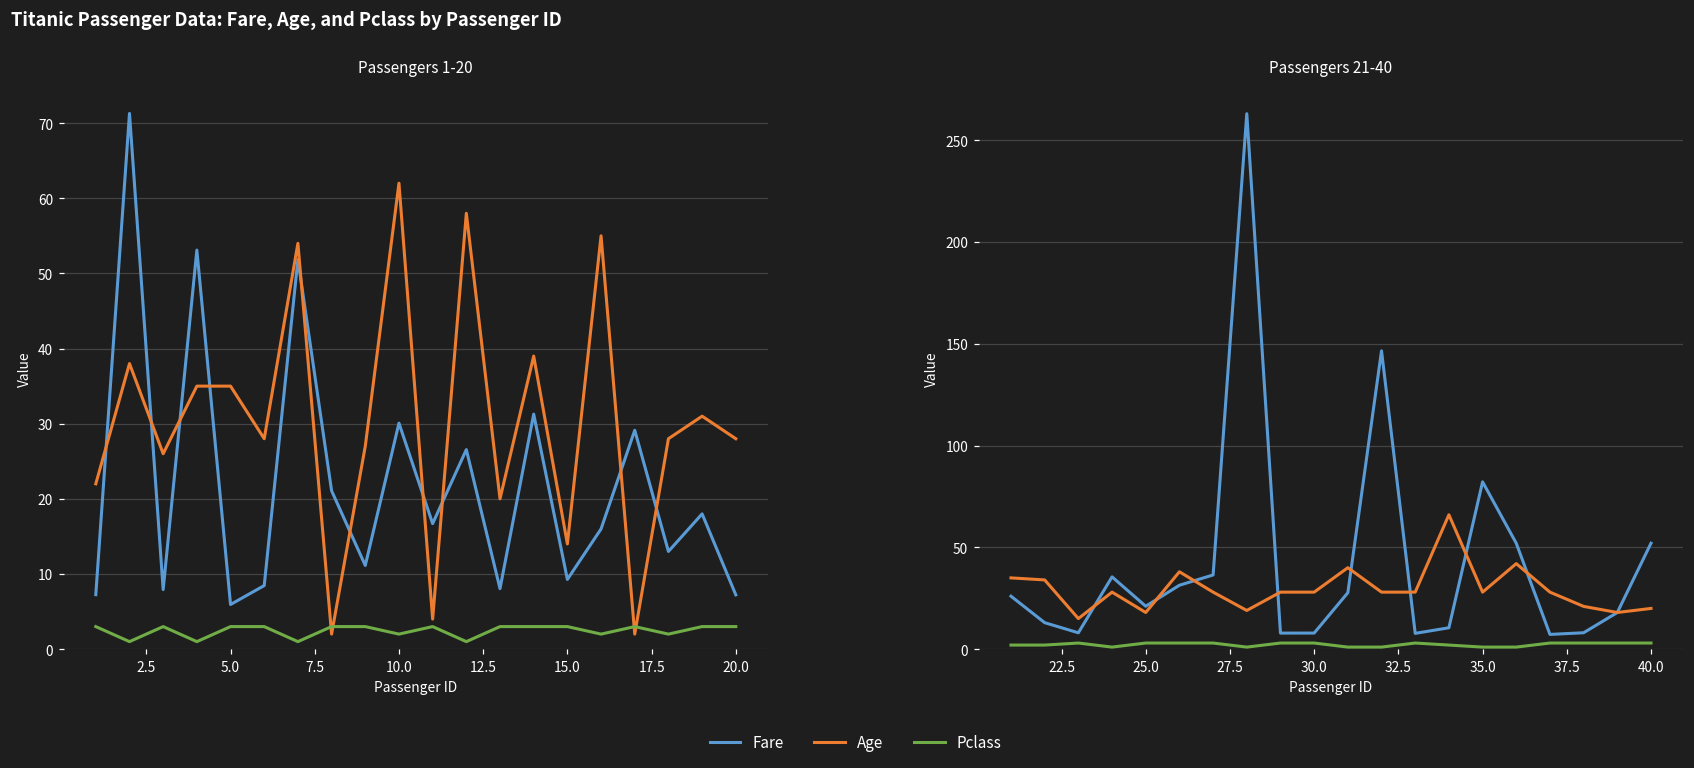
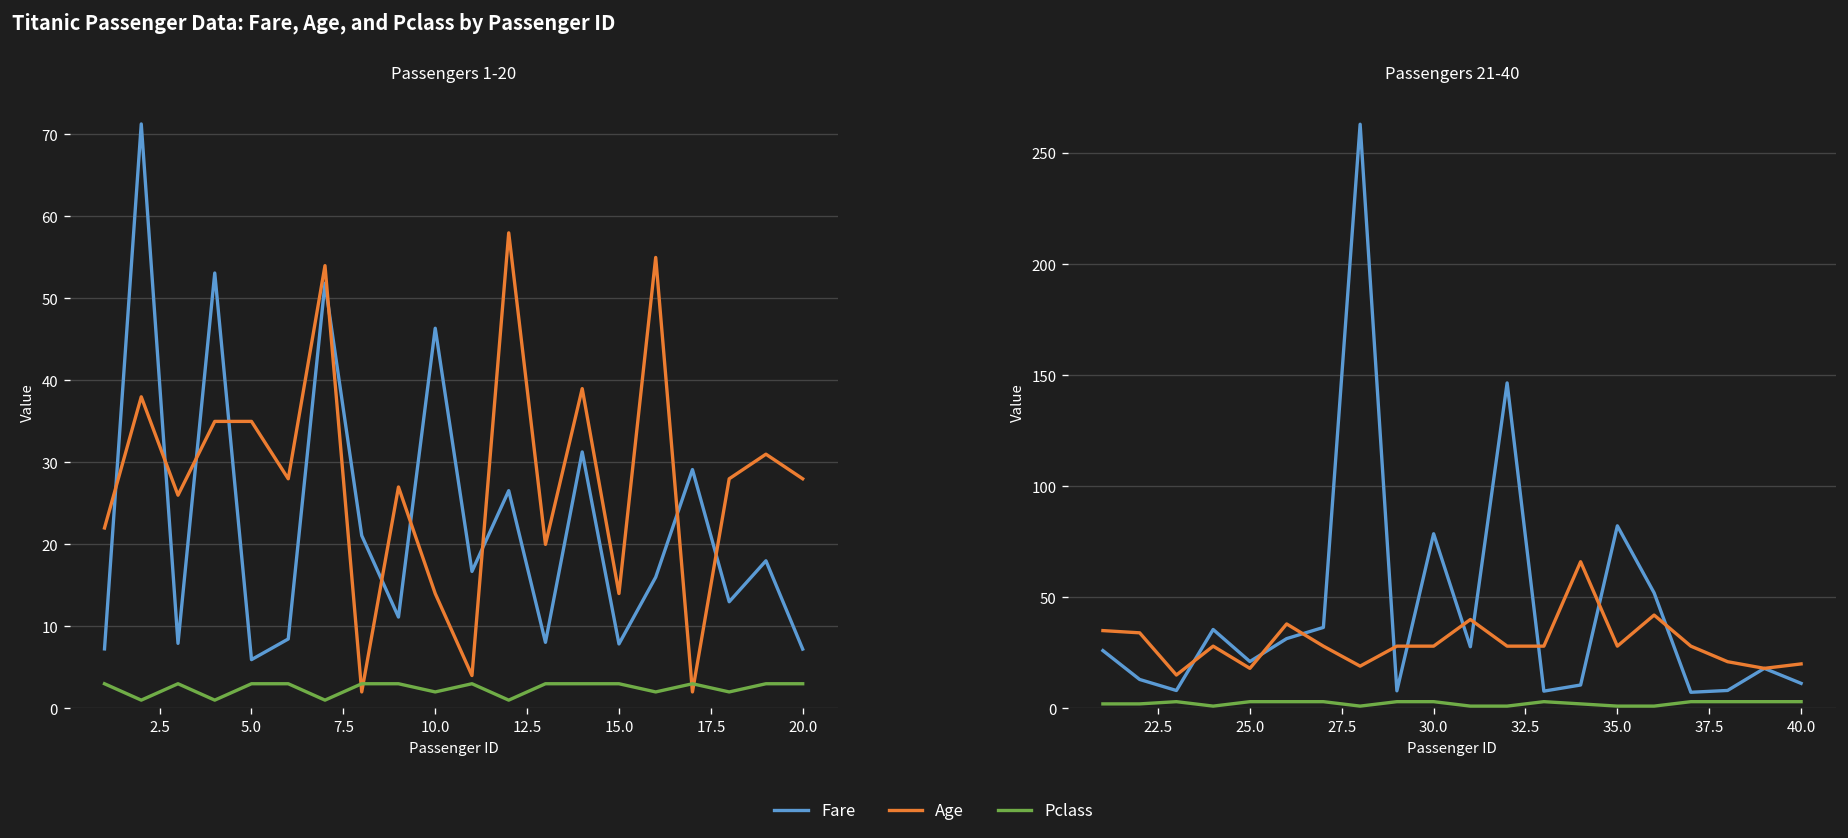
Passengers 1-20, Fare, 10.0: 30 -> 46
Passengers 1-20, Age, 10.0: 62 -> 14
Passengers 1-20, Fare, 15.0: 9 -> 8
Passengers 21-40, Fare, 30.0: 8 -> 79
Passengers 21-40, Fare, 40.0: 52 -> 11
